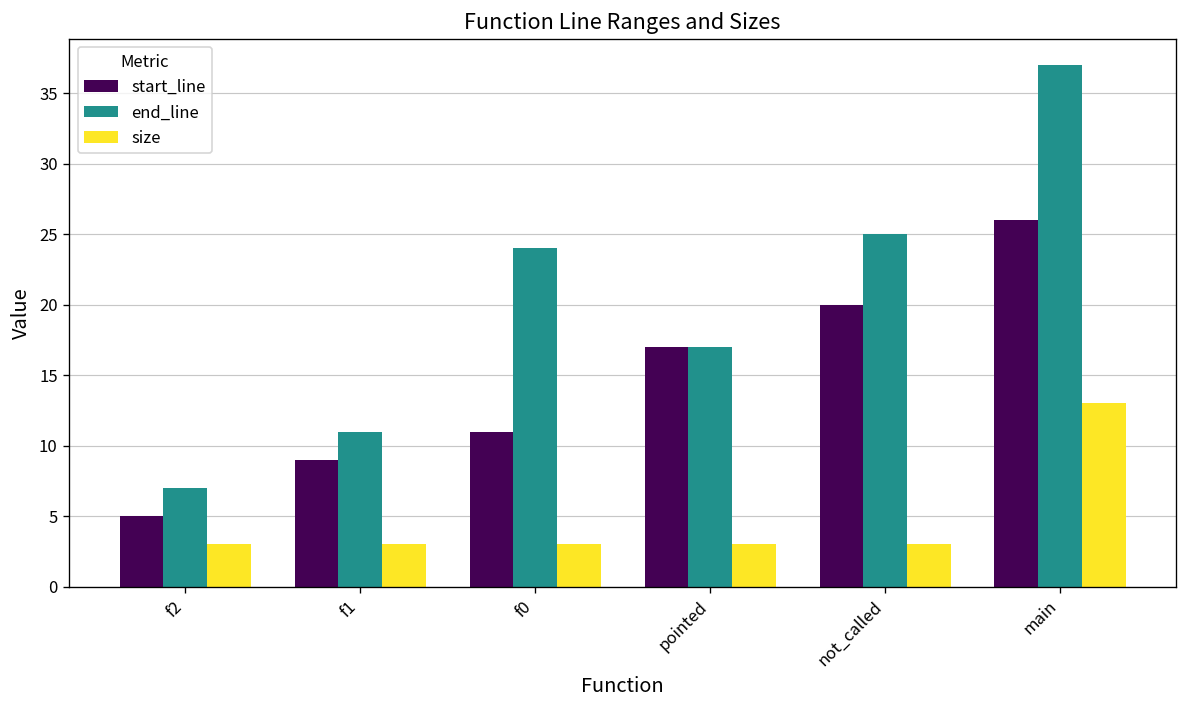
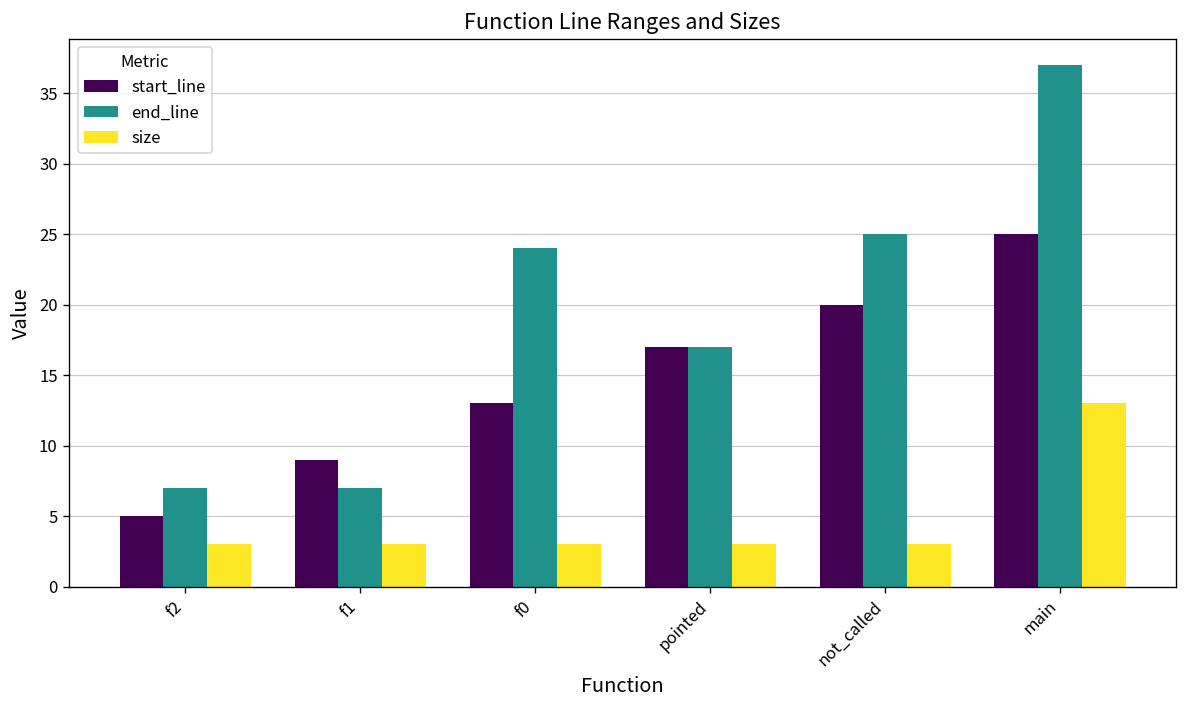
end_line, f1: 11 -> 7
start_line, f0: 11 -> 13
start_line, main: 26 -> 25
